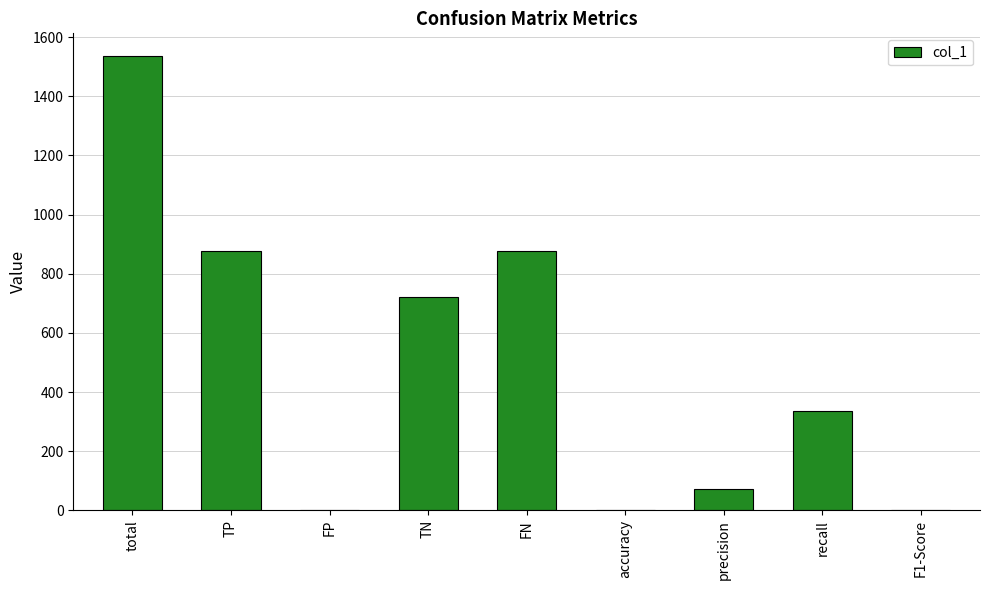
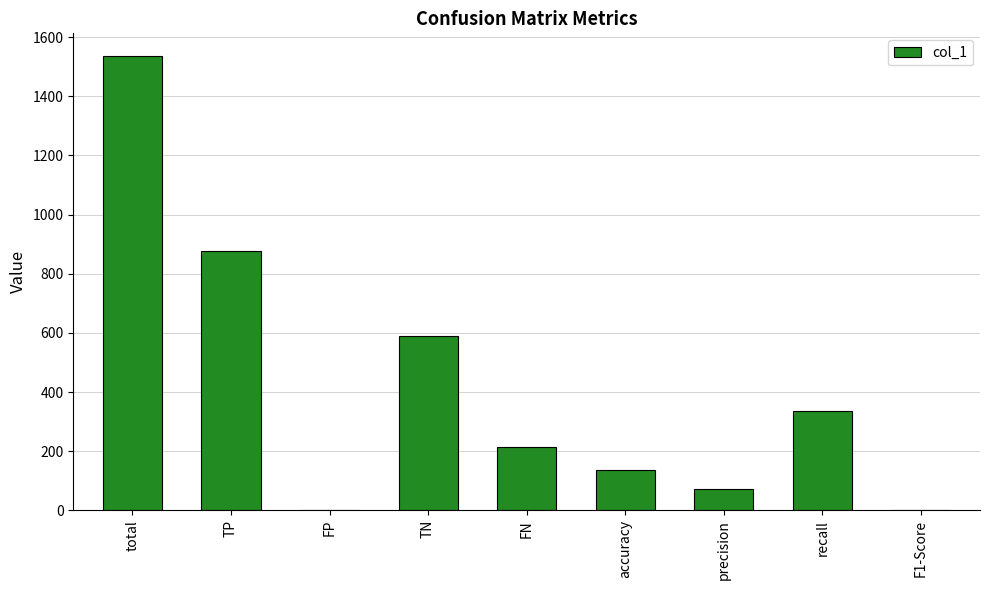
TN: 720 -> 590
FN: 880 -> 220
accuracy: 0 -> 140
